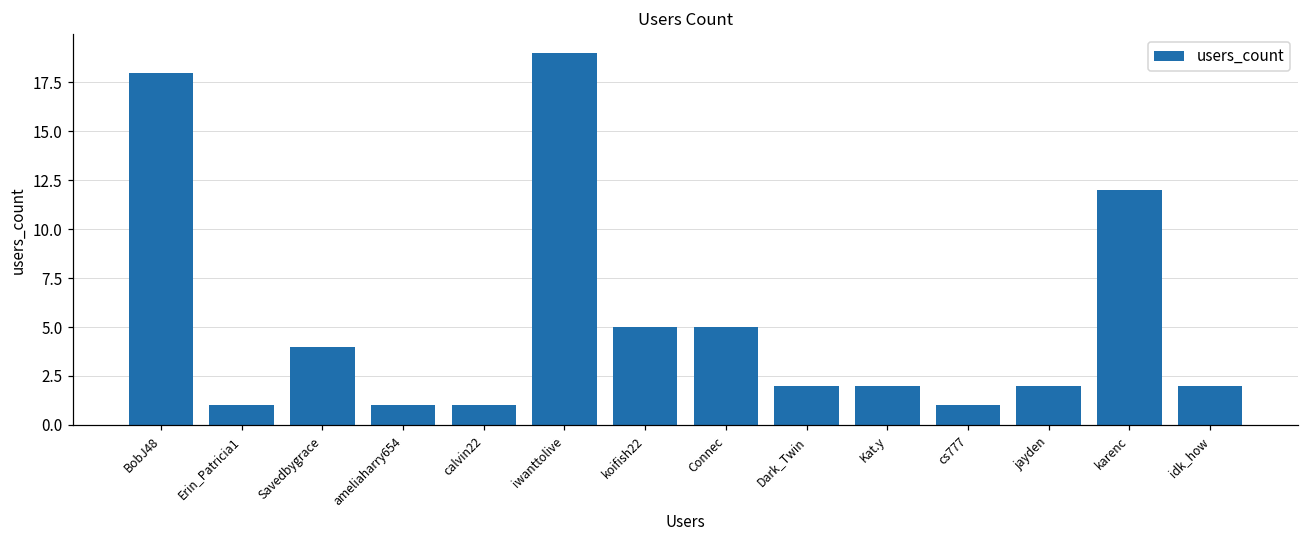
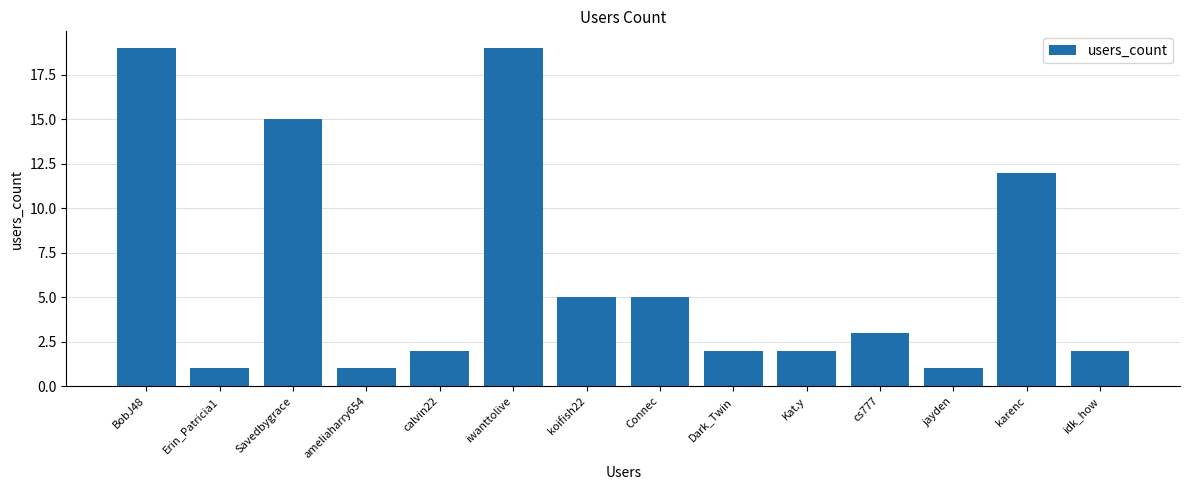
BobJ48: 18 -> 19
Savedbygrace: 4 -> 15
calvin22: 1 -> 2
cs777: 1 -> 3
jayden: 2 -> 1
